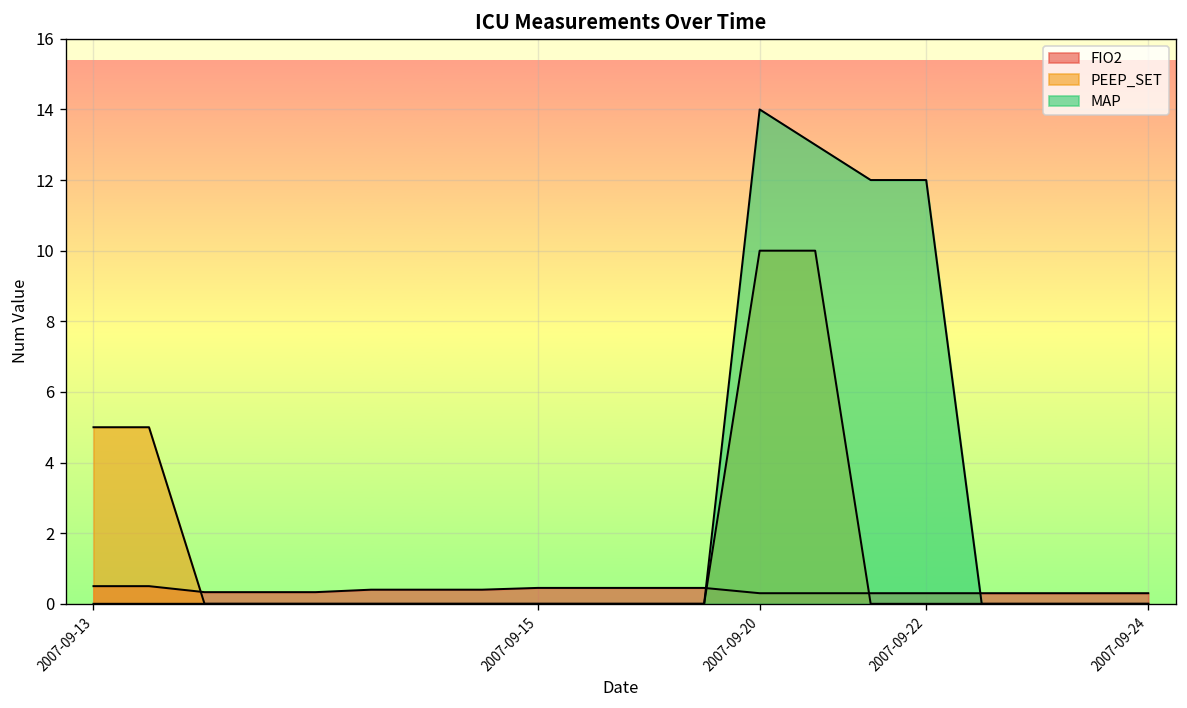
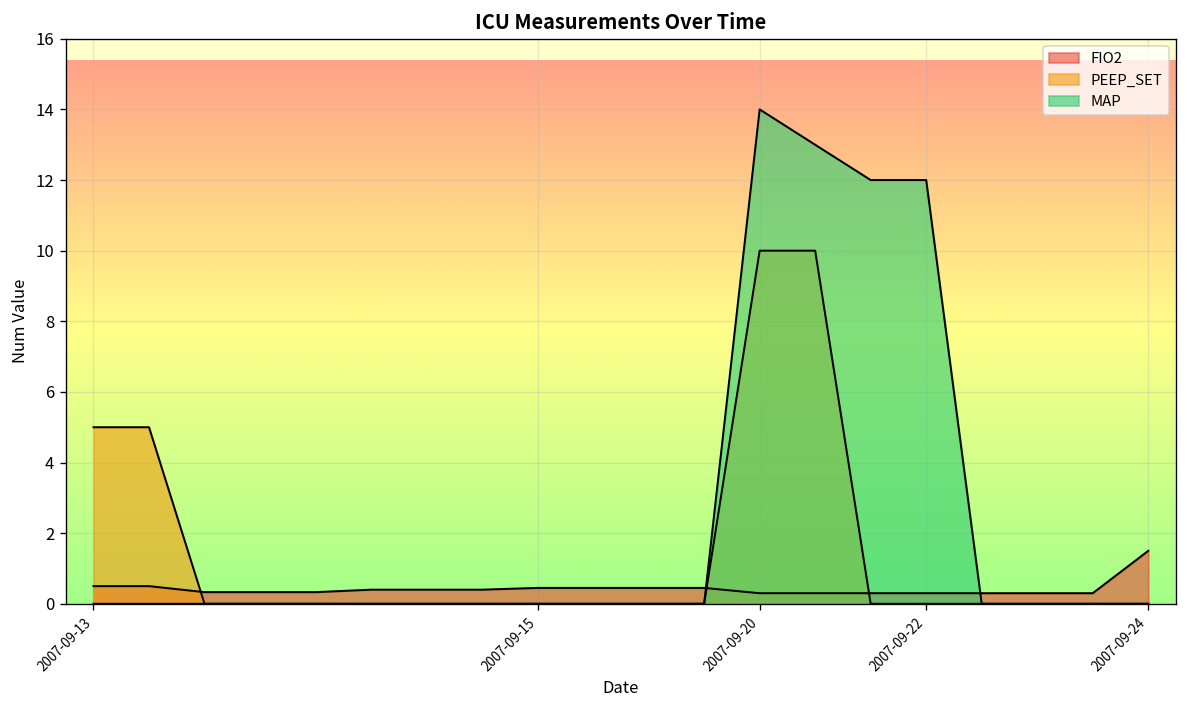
FIO2, 2007-09-24: 0.3 -> 1.5
